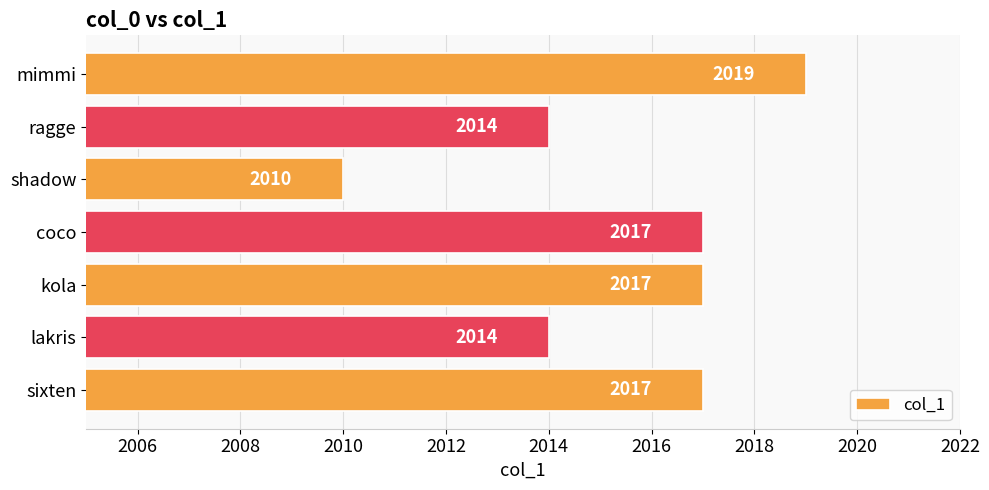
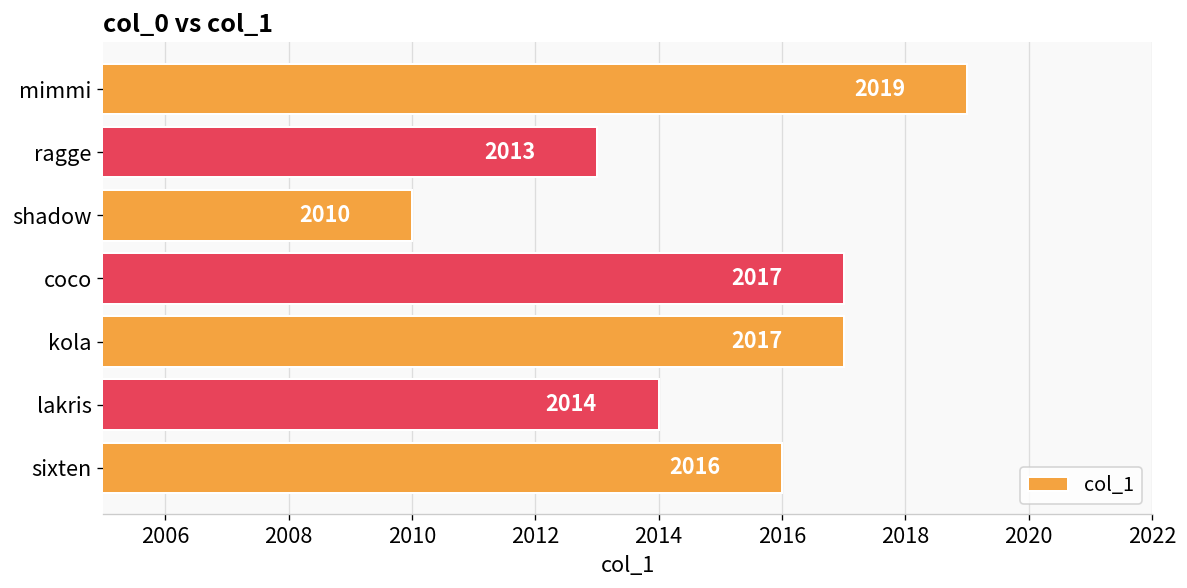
ragge: 2014 -> 2013
sixten: 2017 -> 2016
